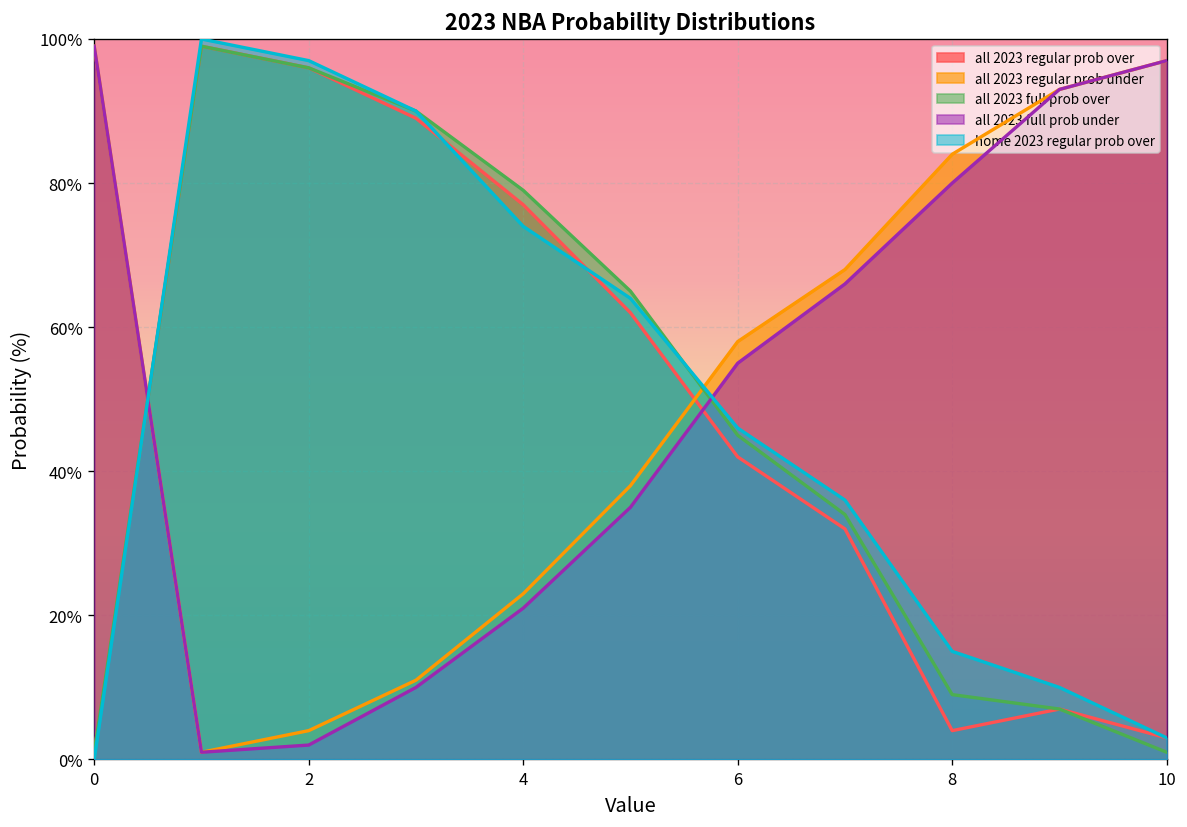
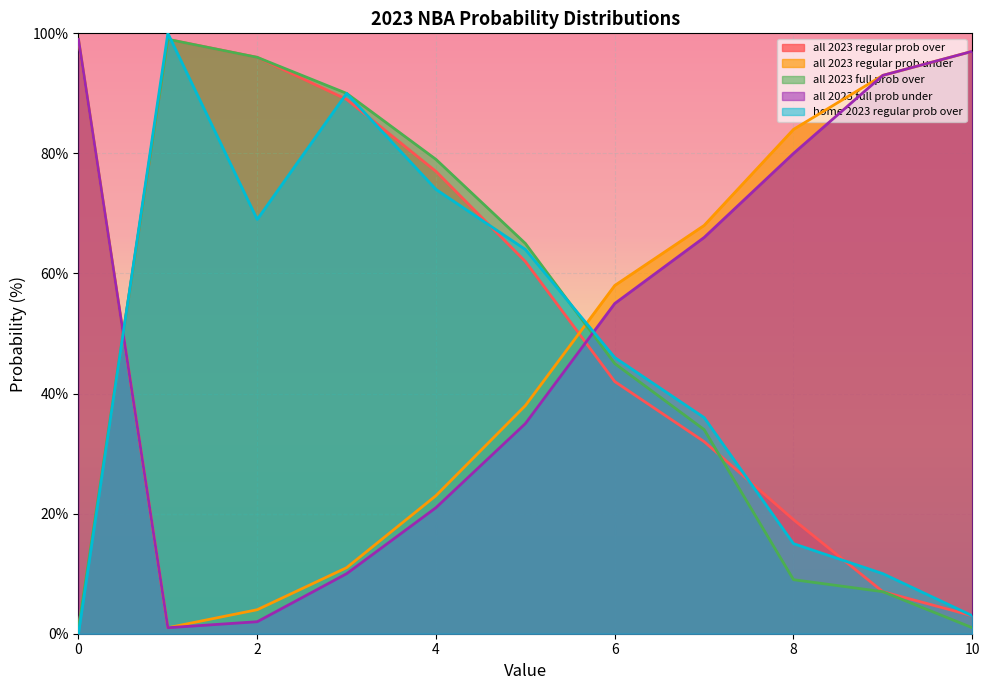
home 2023 regular prob over, 2: 97% -> 69%
all 2023 regular prob over, 8: 4% -> 19%
